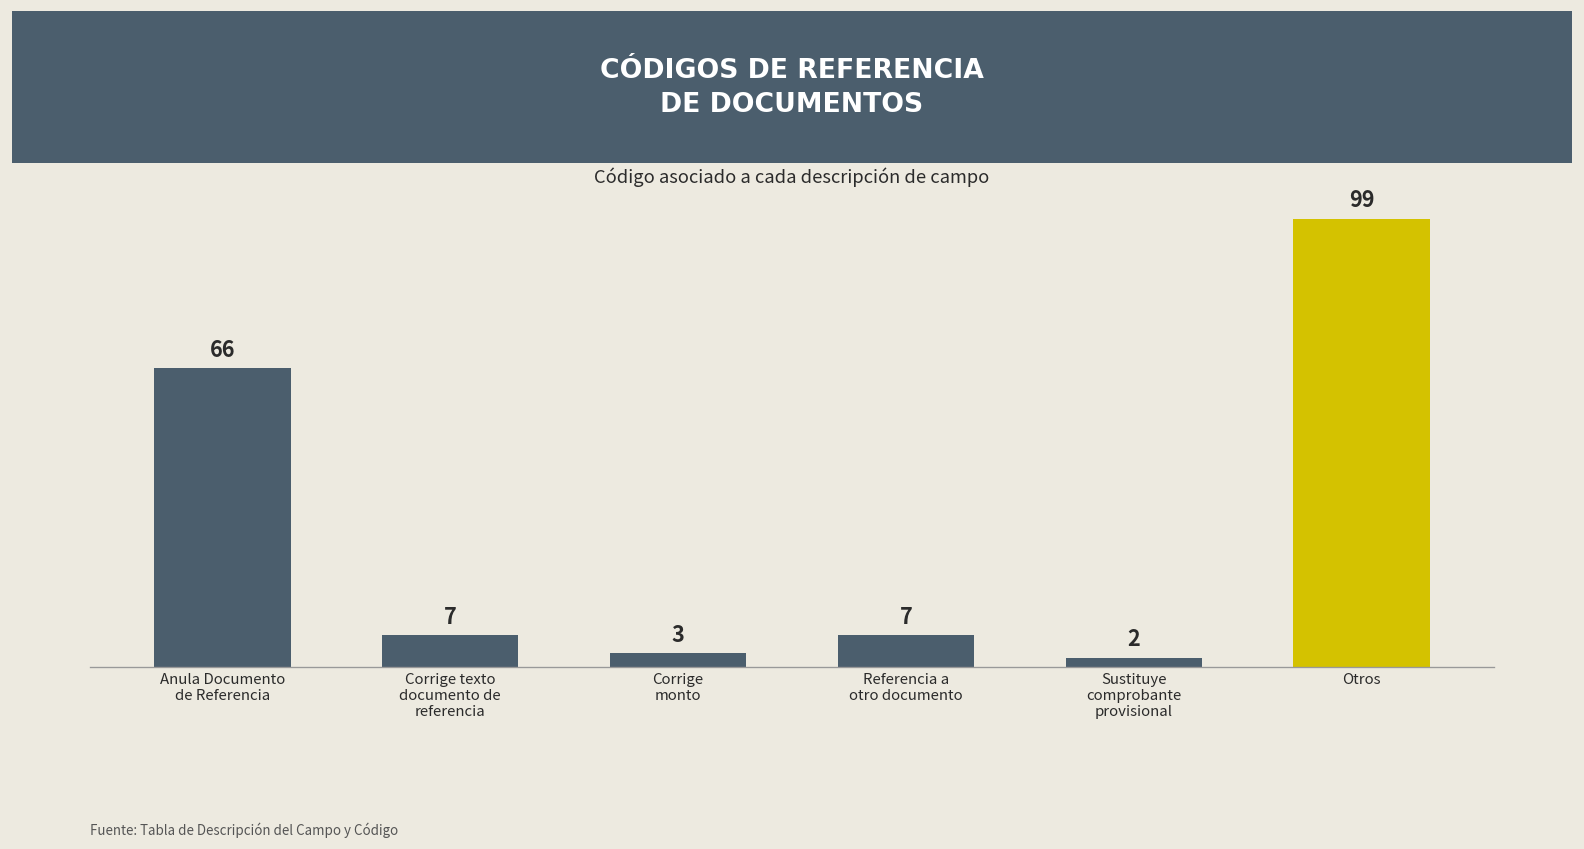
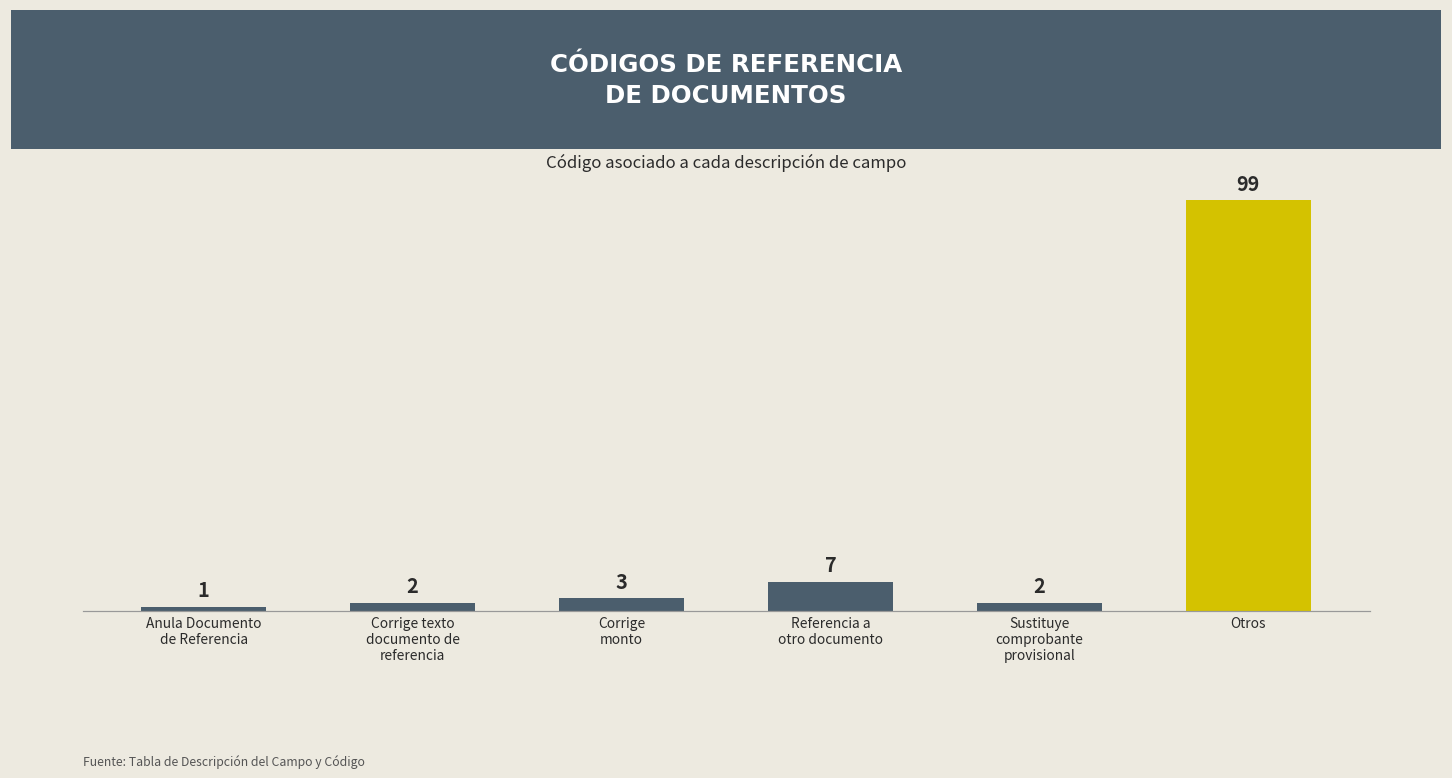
Anula Documento de Referencia: 66 -> 1
Corrige texto documento de referencia: 7 -> 2
